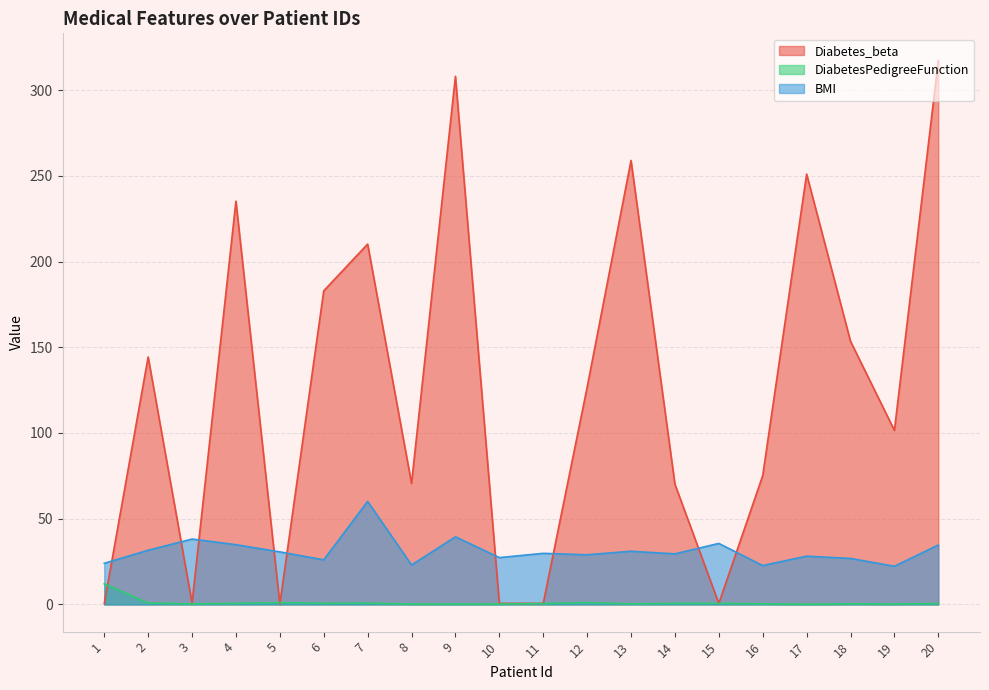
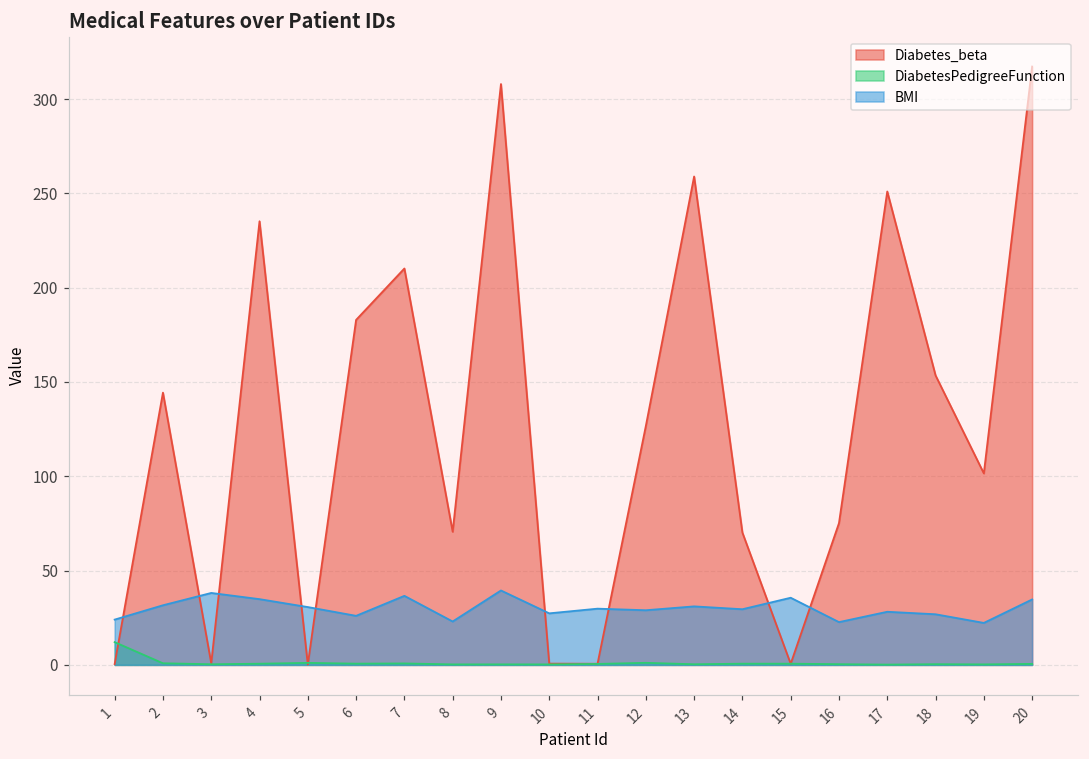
BMI, 7: 60 -> 37
